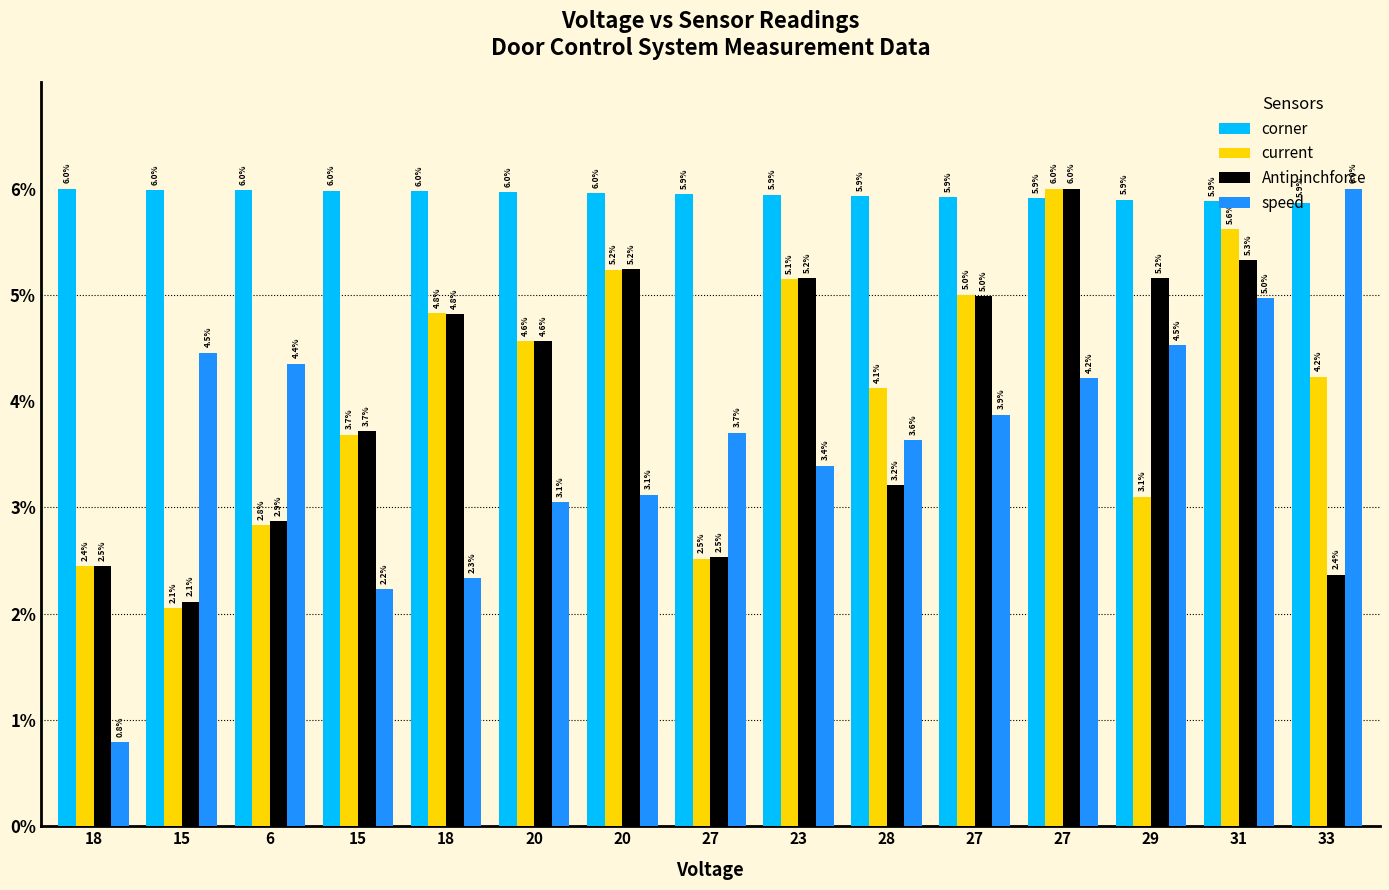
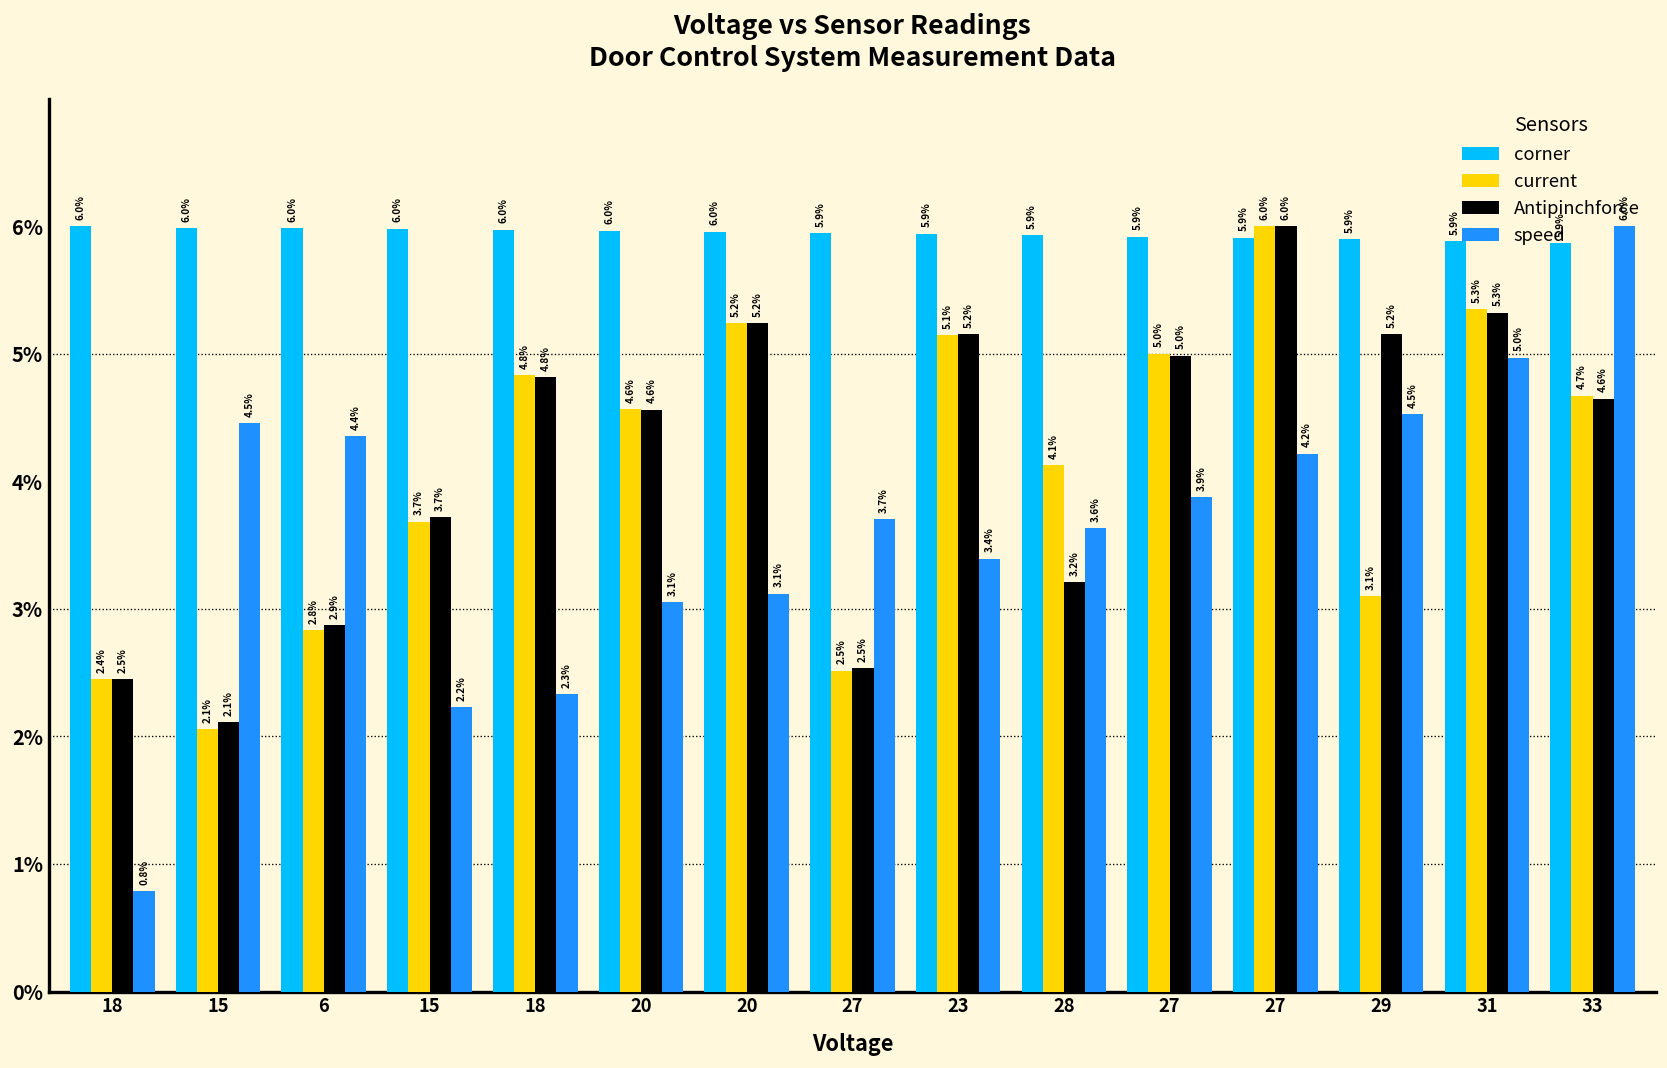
current, 31: 5.6% -> 5.3%
current, 33: 4.2% -> 4.7%
Antipinchforce, 33: 2.4% -> 4.6%
